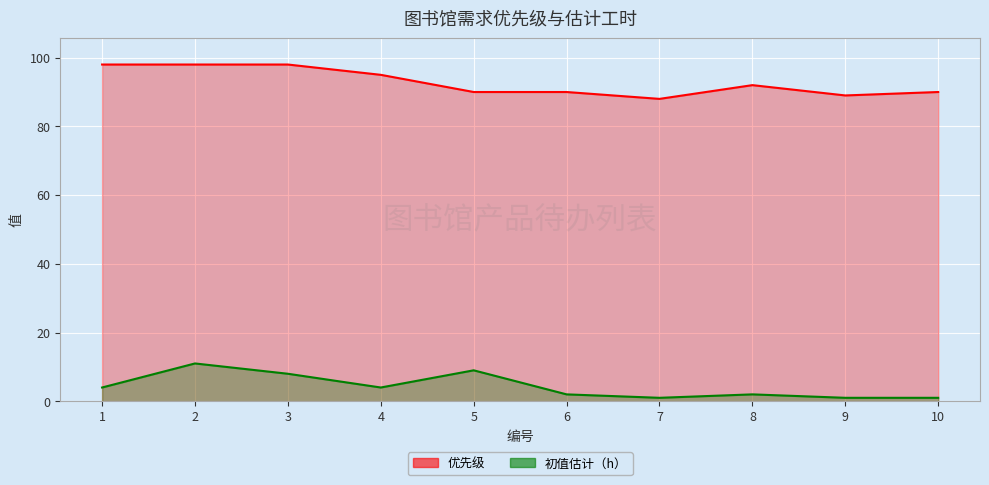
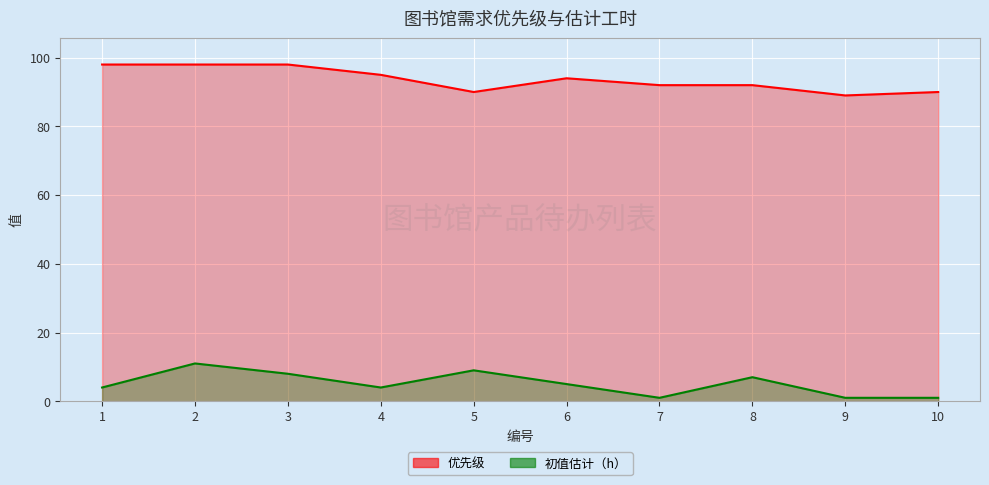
优先级, 6: 90 -> 94
初值估计（h）, 6: 2 -> 5
优先级, 7: 88 -> 92
初值估计（h）, 8: 2 -> 7
